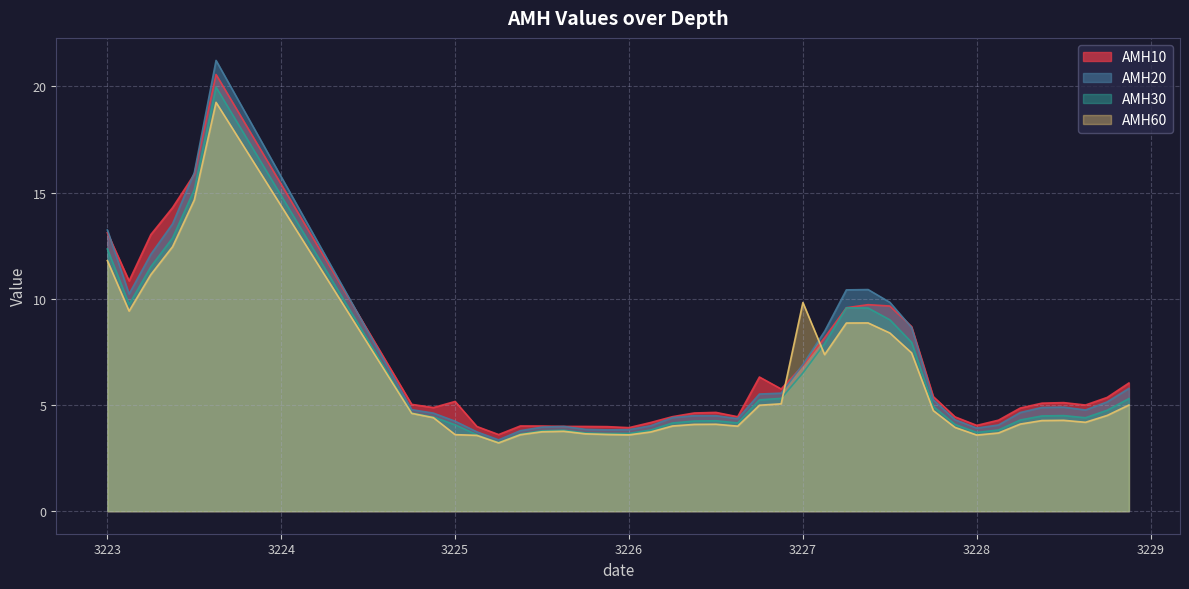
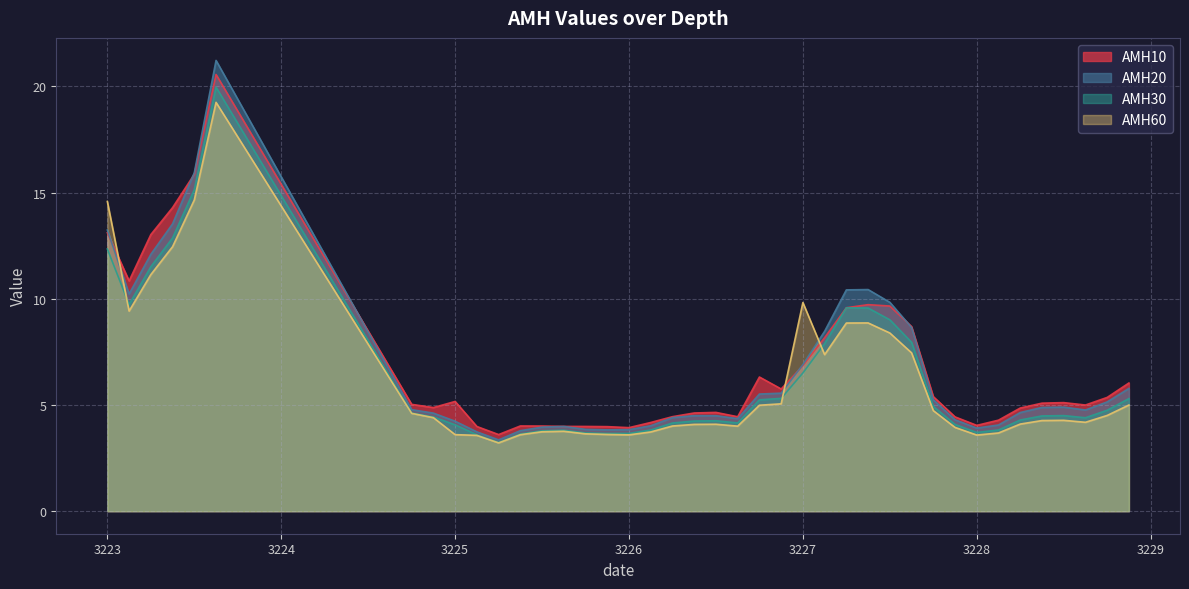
AMH60, 3223: 11.8 -> 14.6
